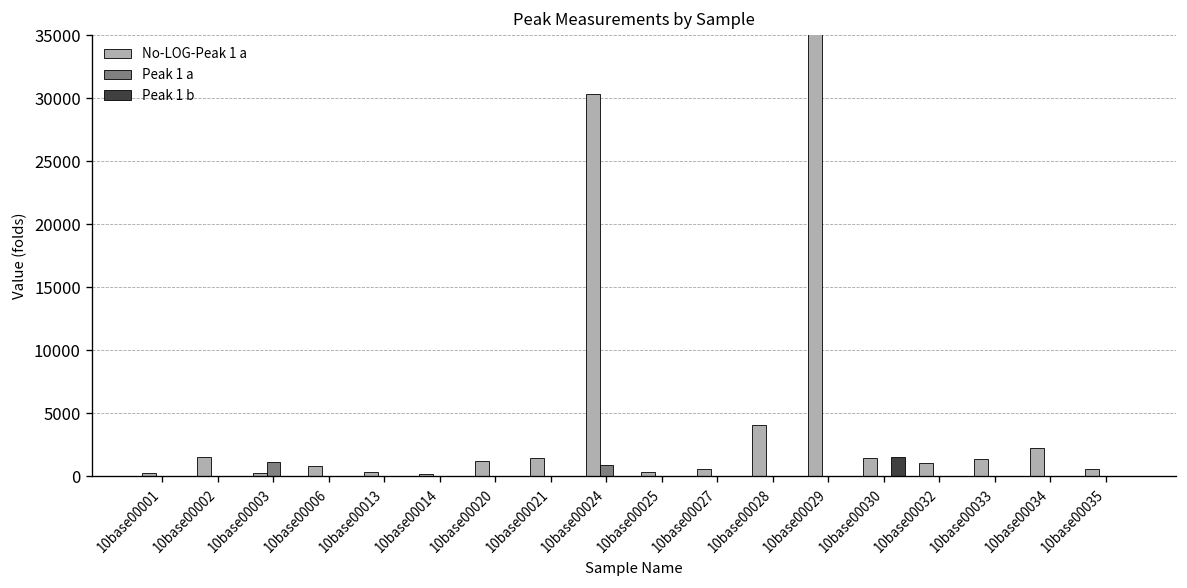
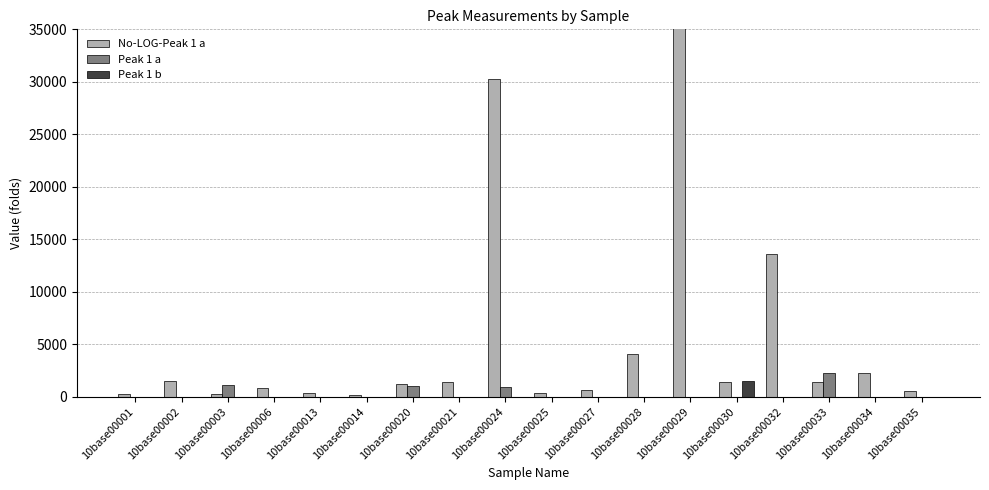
Peak 1 a, 10base00020: 0 -> 1000
No-LOG-Peak 1 a, 10base00032: 1000 -> 13600
Peak 1 a, 10base00033: 0 -> 2300
